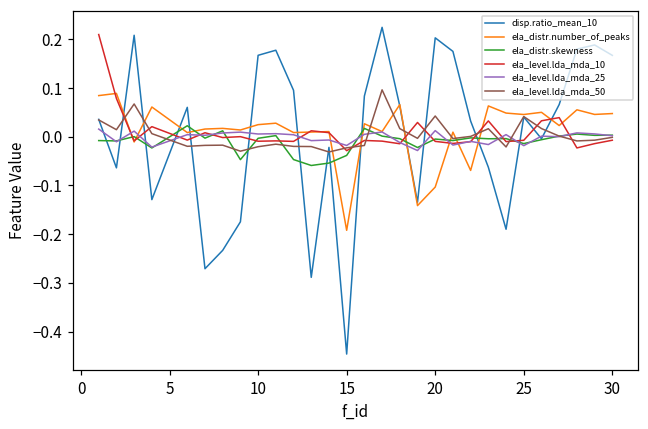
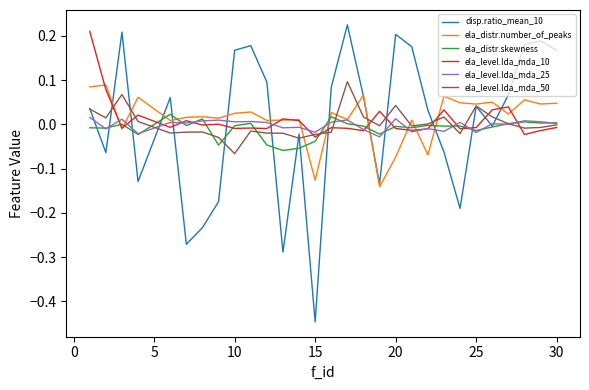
ela_level.lda_mda_50, 10: -0.02 -> -0.07
ela_distr.number_of_peaks, 15: -0.19 -> -0.13
ela_distr.number_of_peaks, 20: -0.10 -> -0.07
